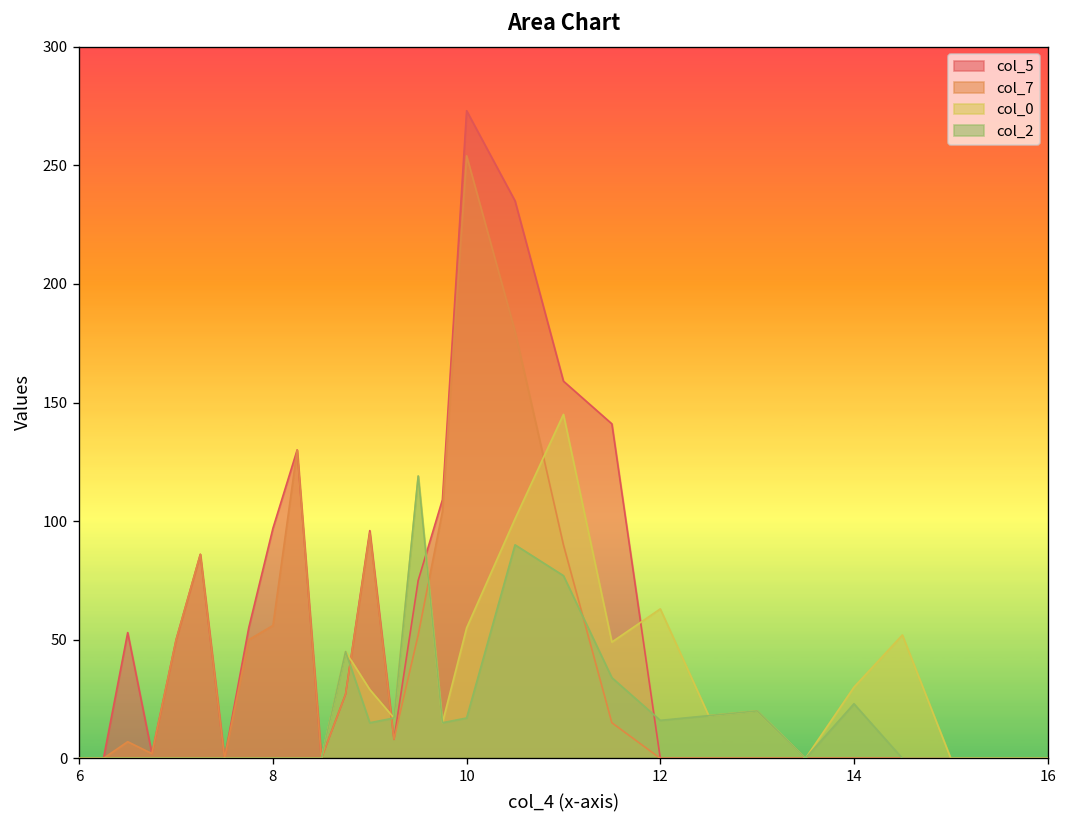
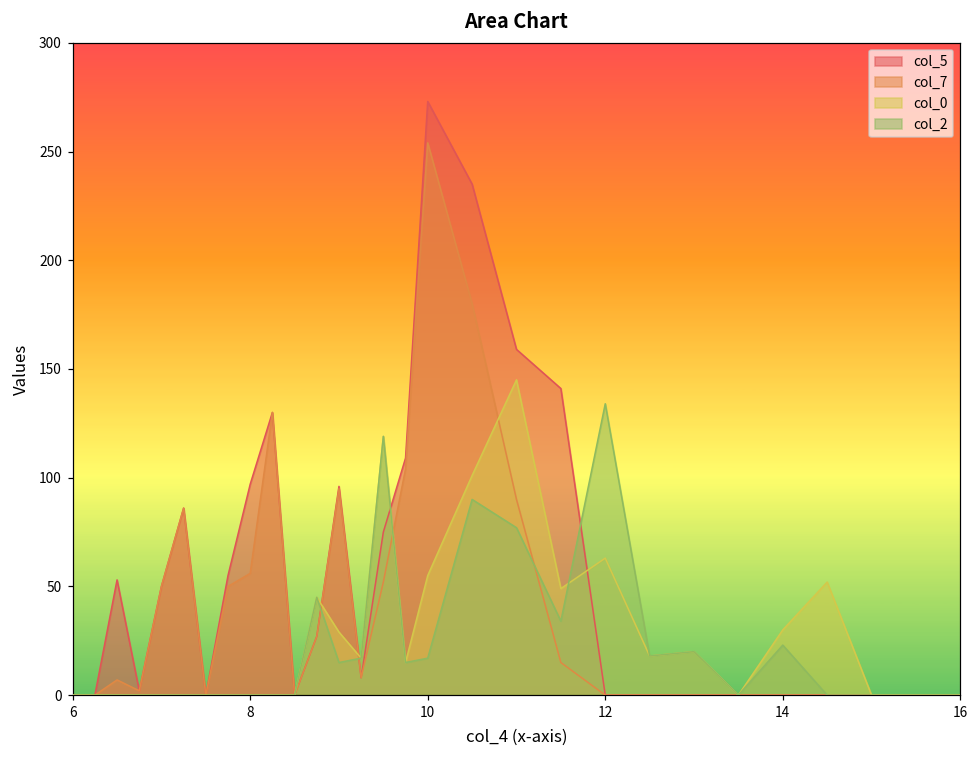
col_2, 12: 16 -> 134
